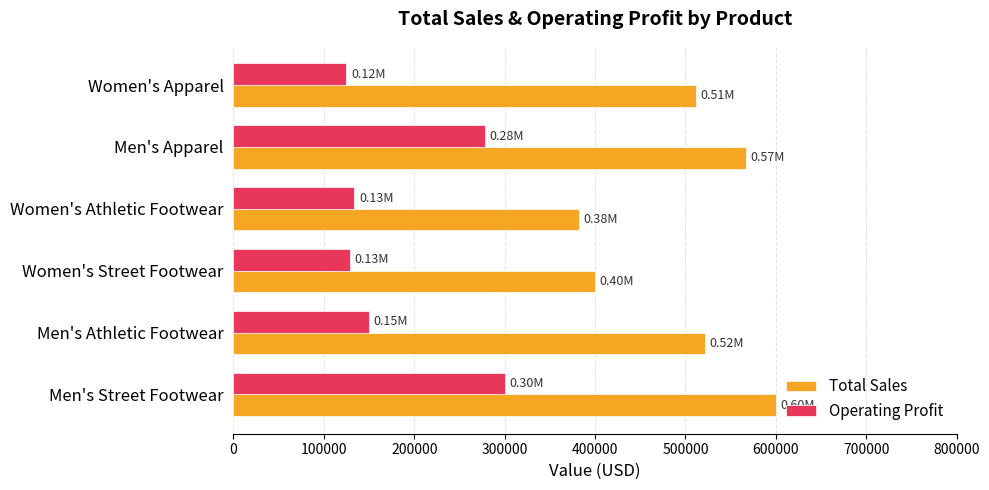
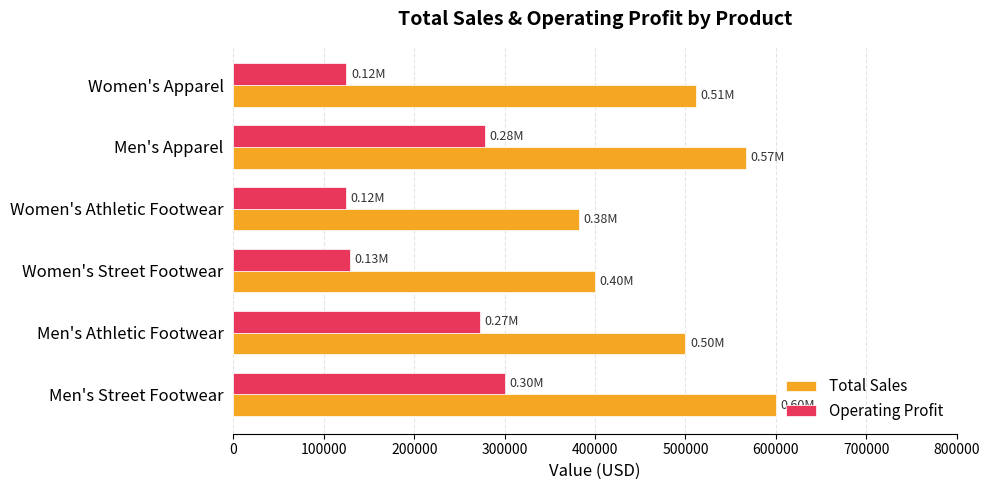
Operating Profit, Women's Athletic Footwear: 0.13M -> 0.12M
Operating Profit, Men's Athletic Footwear: 0.15M -> 0.27M
Total Sales, Men's Athletic Footwear: 0.52M -> 0.50M
